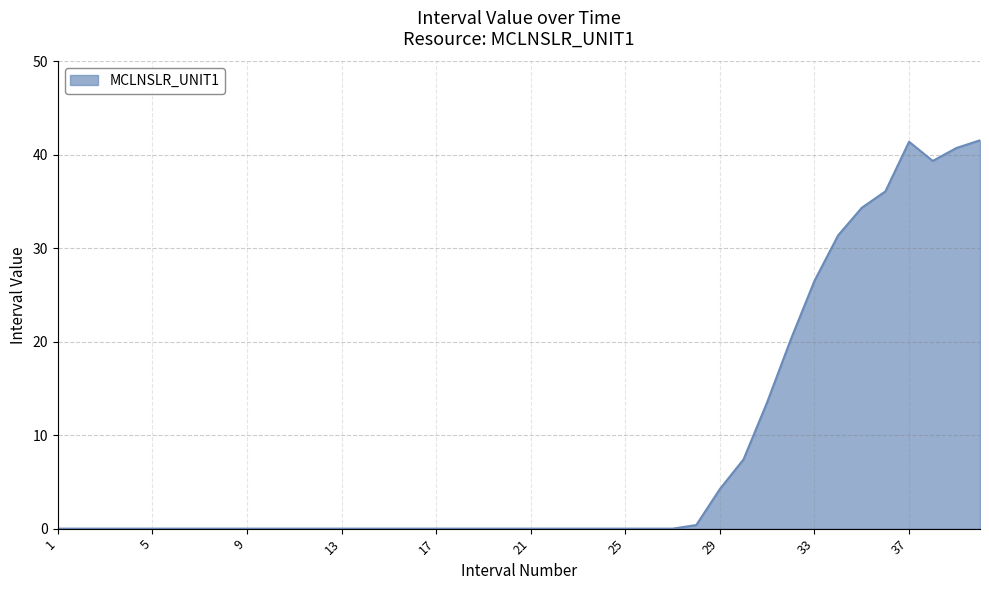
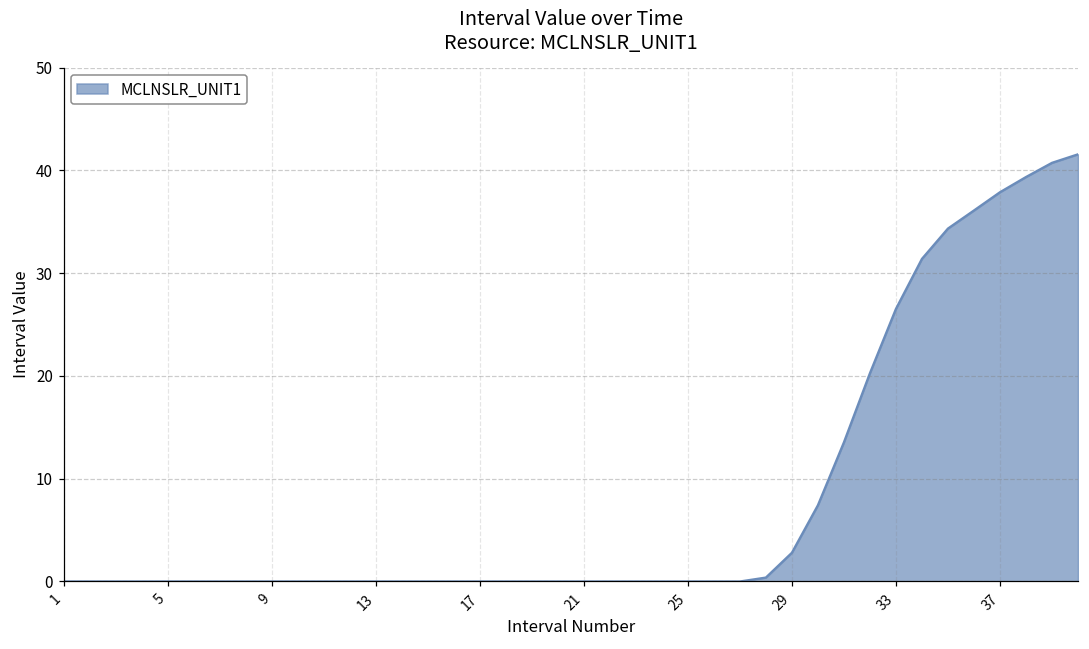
29: 4 -> 3
37: 41 -> 38
